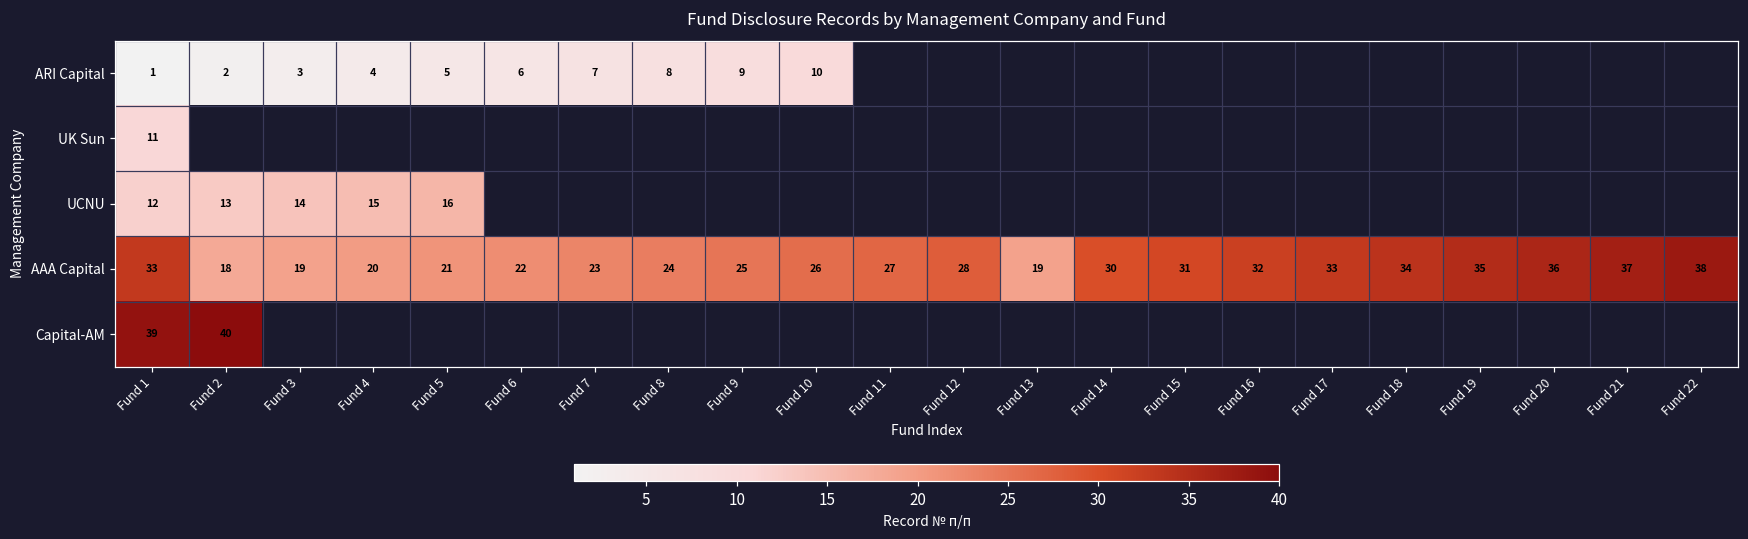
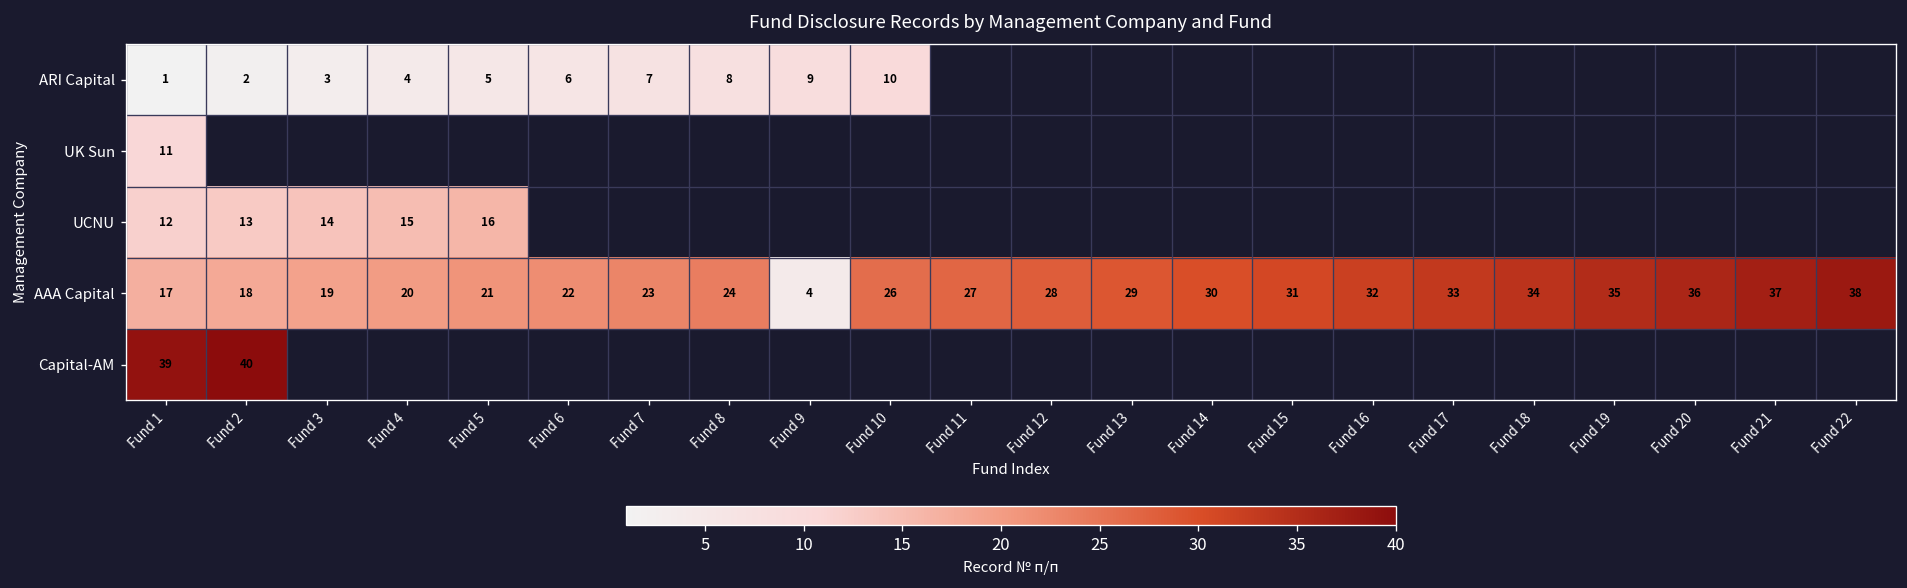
AAA Capital, Fund 1: 33 -> 17
AAA Capital, Fund 9: 25 -> 4
AAA Capital, Fund 13: 19 -> 29
